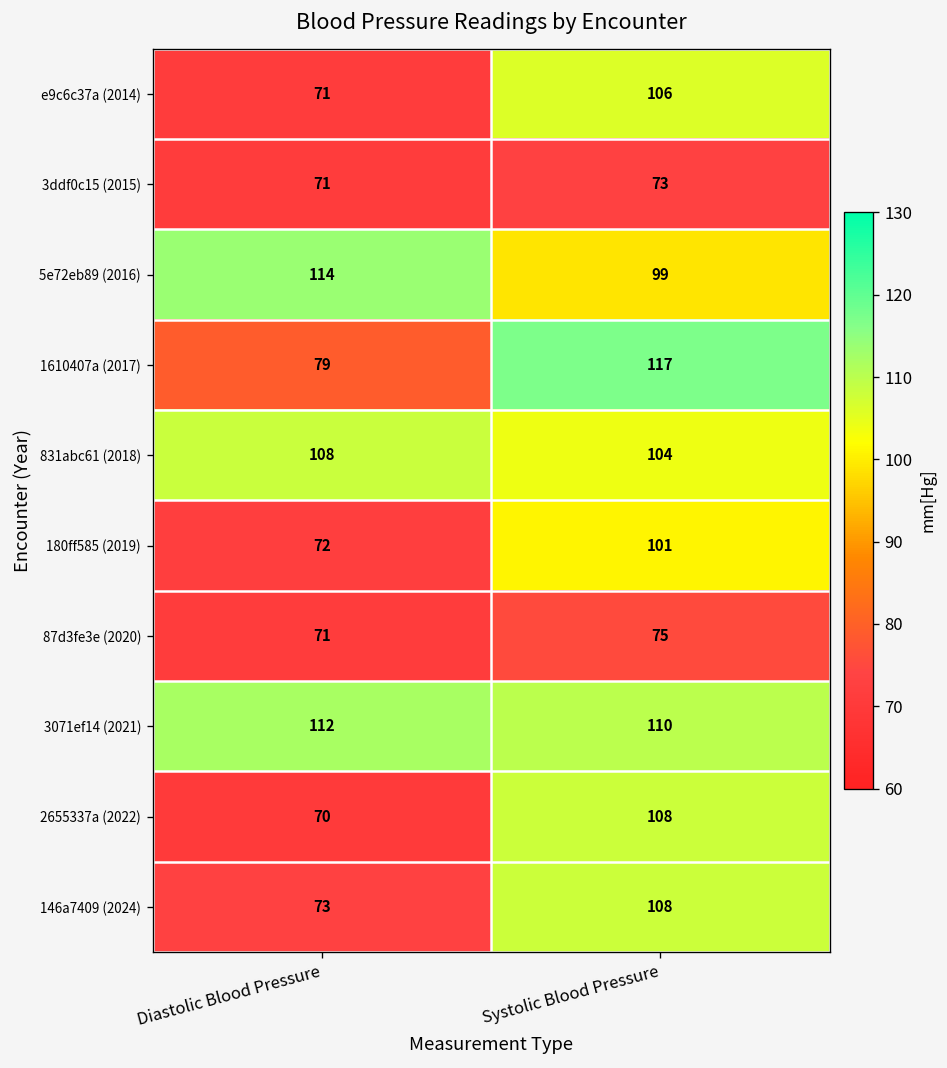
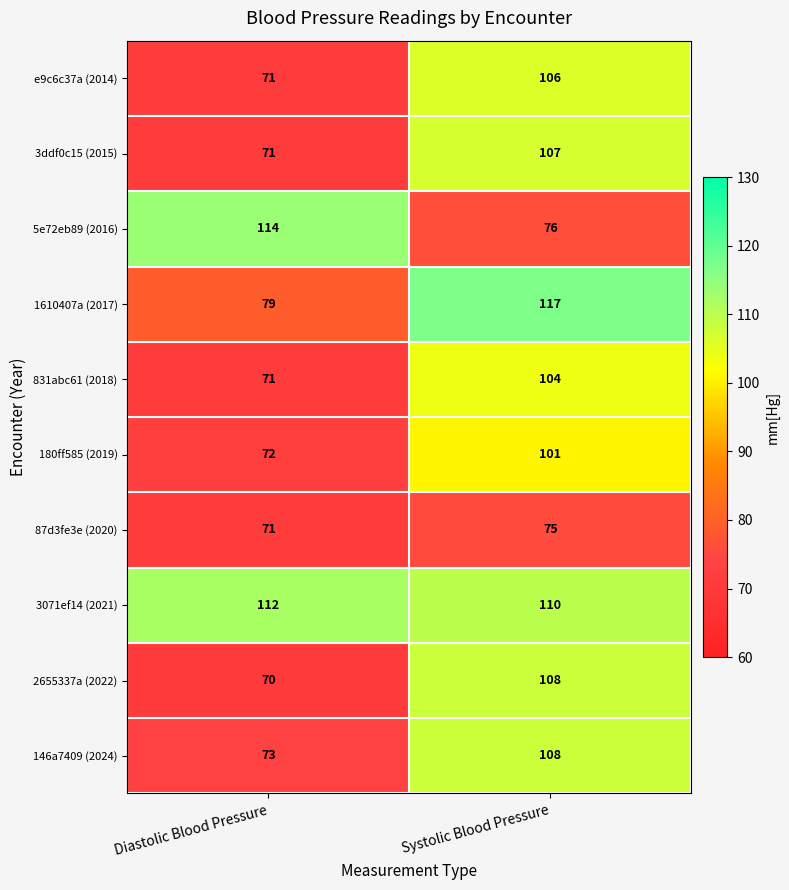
3ddf0c15 (2015), Systolic Blood Pressure: 73 -> 107
5e72eb89 (2016), Systolic Blood Pressure: 99 -> 76
831abc61 (2018), Diastolic Blood Pressure: 108 -> 71
